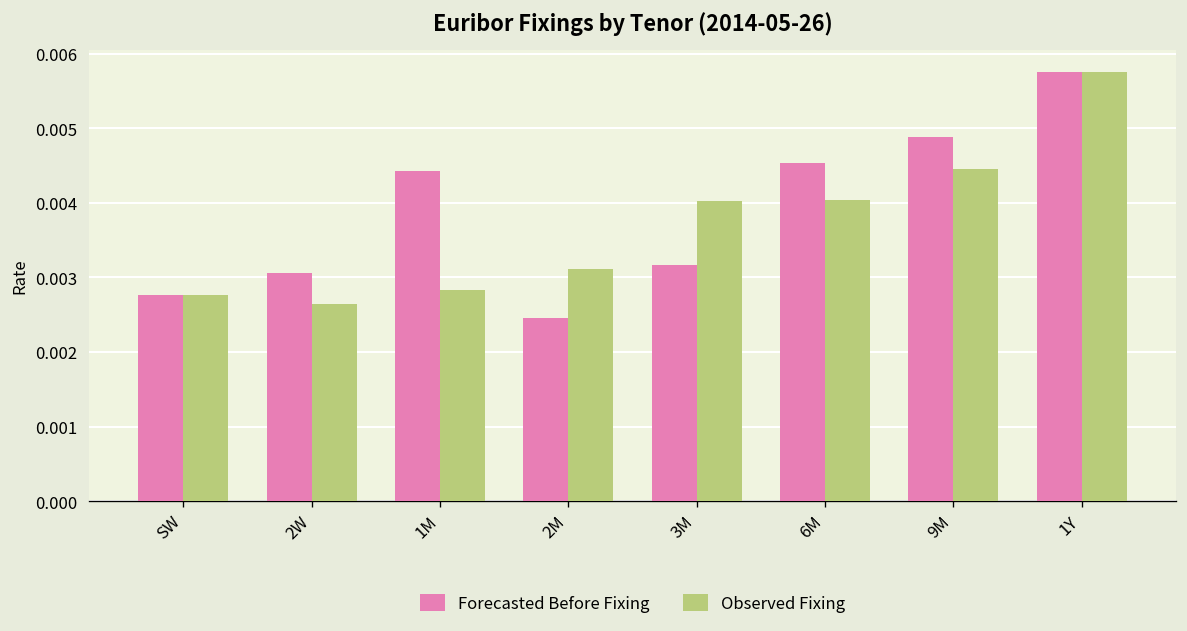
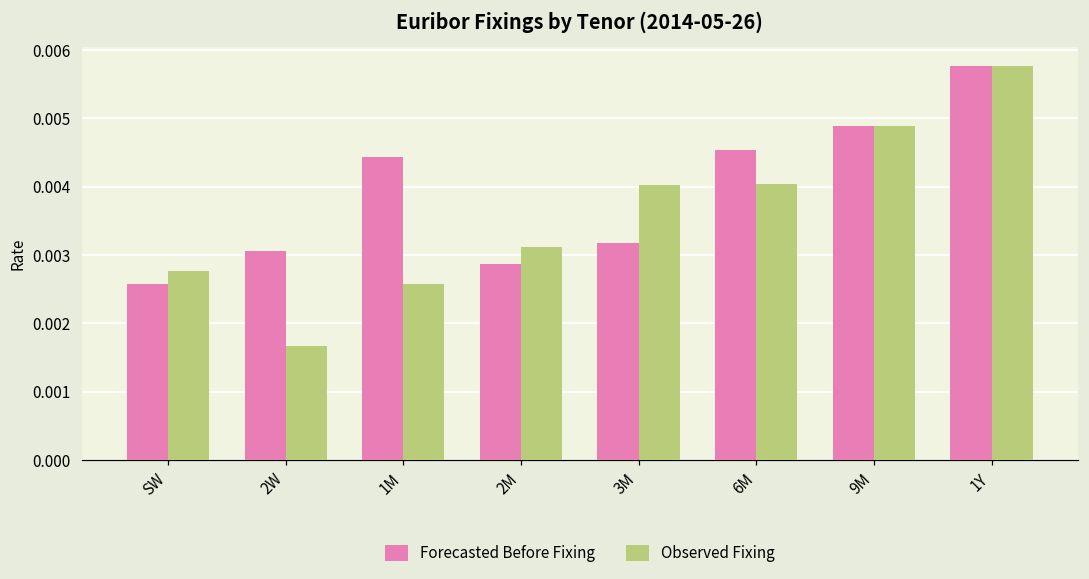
Forecasted Before Fixing, SW: 0.0028 -> 0.0026
Observed Fixing, 2W: 0.0027 -> 0.0017
Observed Fixing, 1M: 0.0028 -> 0.0026
Forecasted Before Fixing, 2M: 0.0025 -> 0.0029
Observed Fixing, 9M: 0.0045 -> 0.0049
